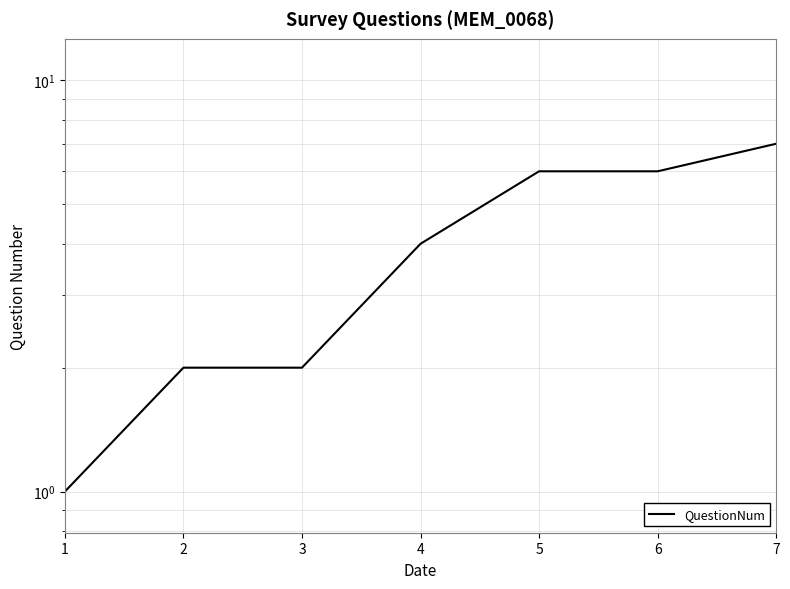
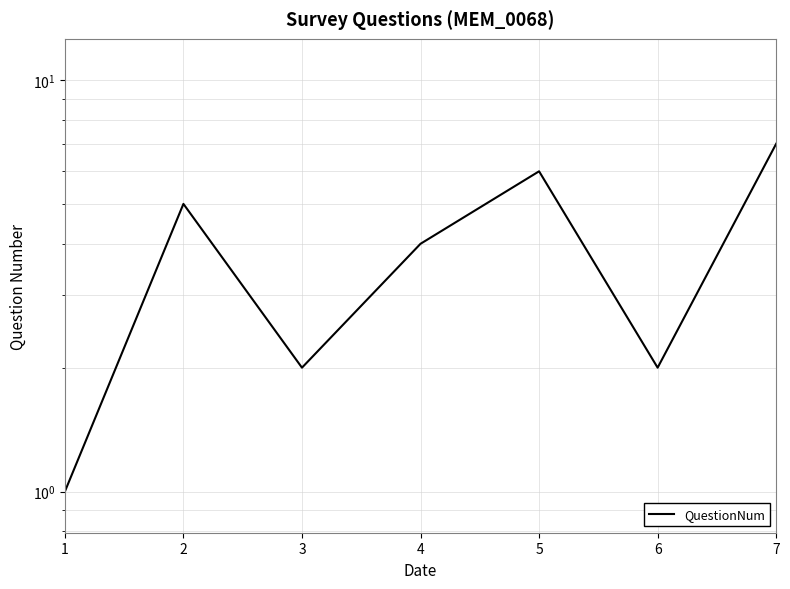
2: 2 -> 5
6: 6 -> 2
